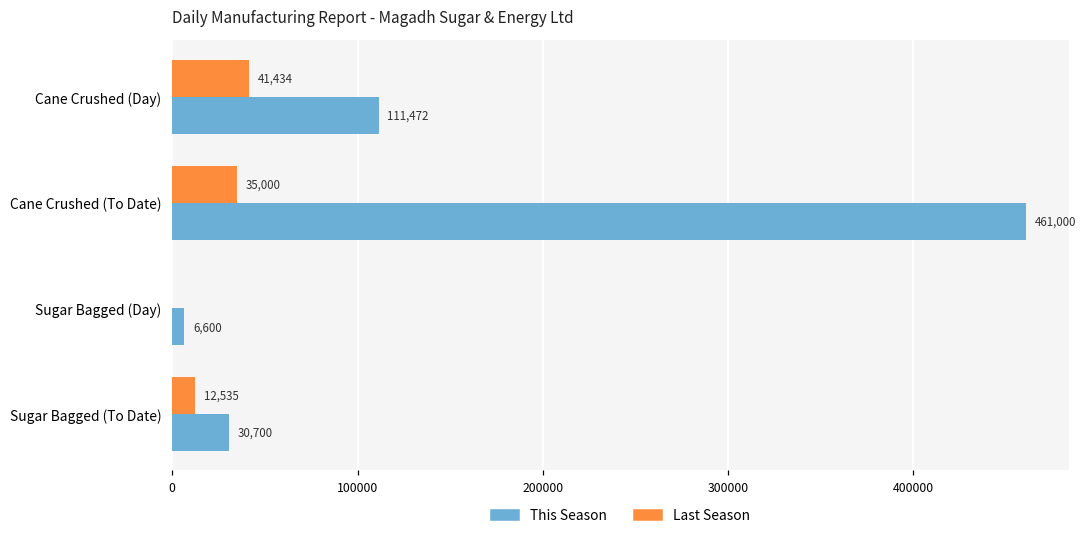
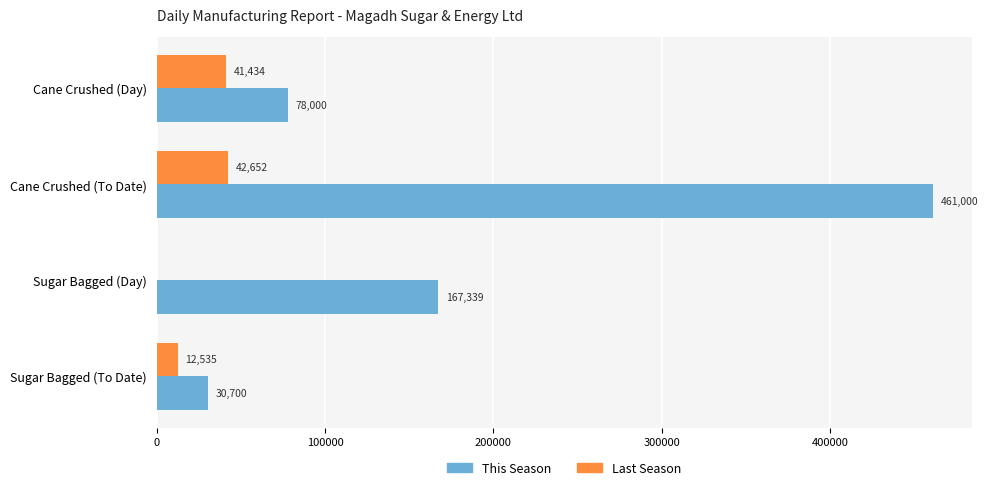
This Season, Cane Crushed (Day): 111,472 -> 78,000
Last Season, Cane Crushed (To Date): 35,000 -> 42,652
This Season, Sugar Bagged (Day): 6,600 -> 167,339
